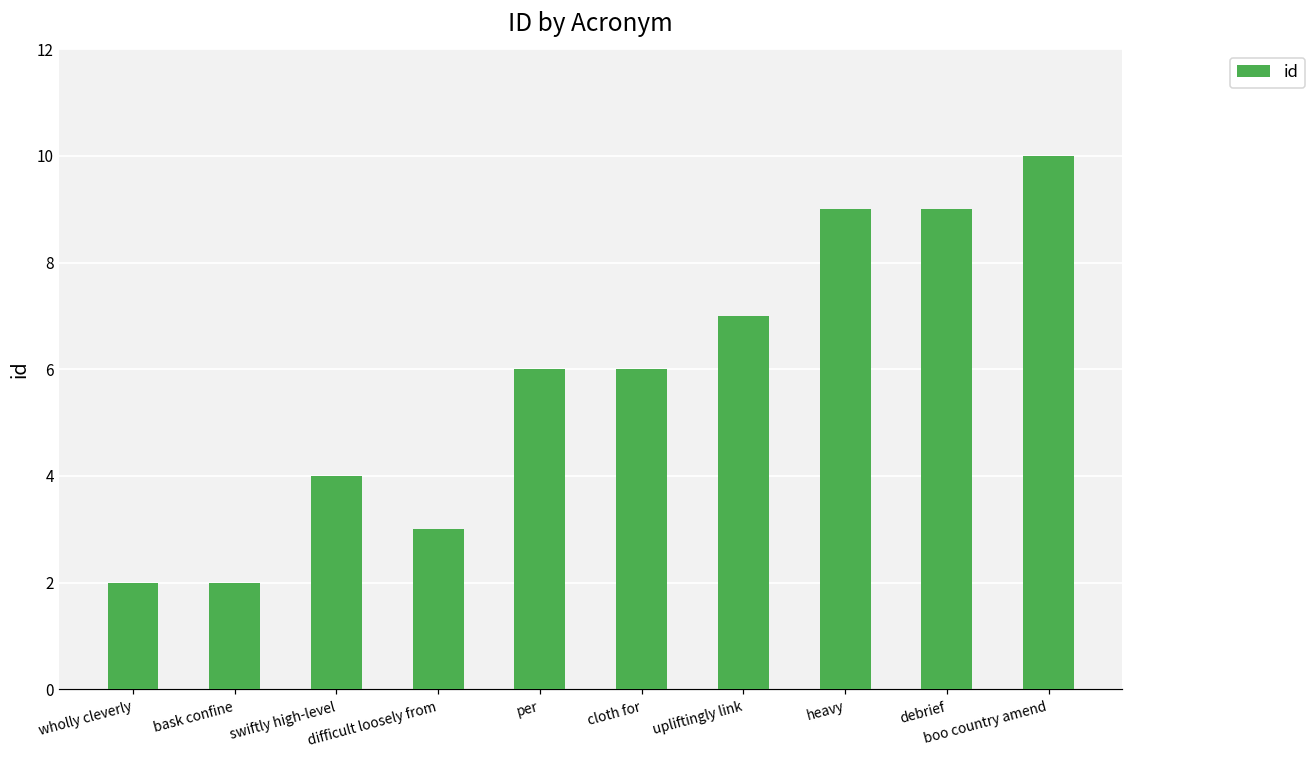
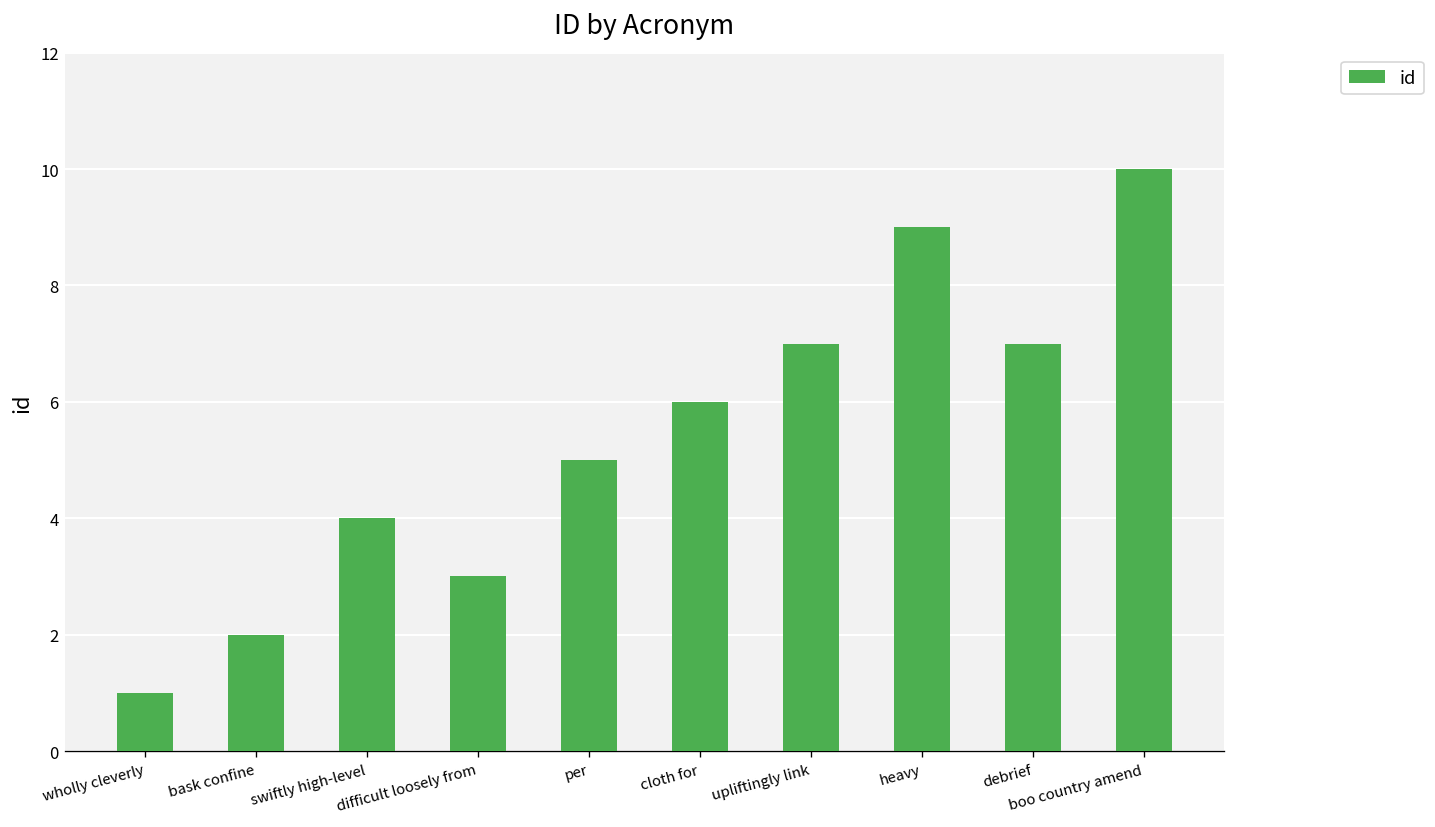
wholly cleverly: 2 -> 1
per: 6 -> 5
debrief: 9 -> 7
